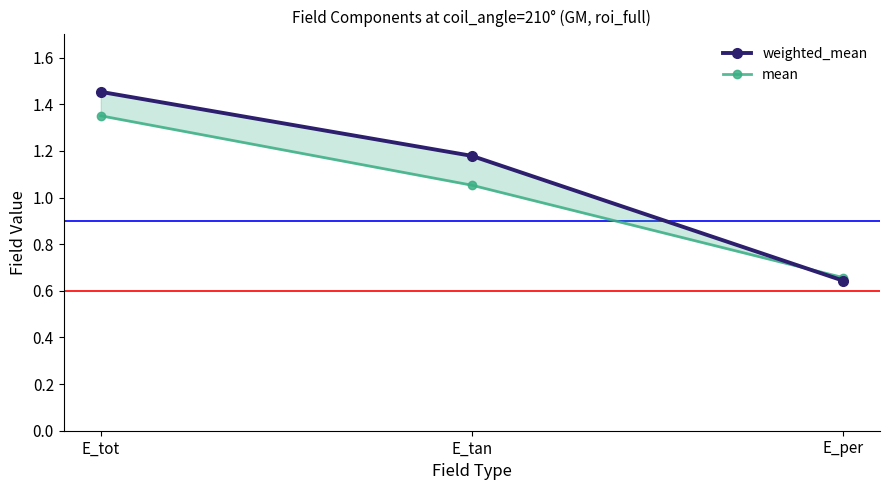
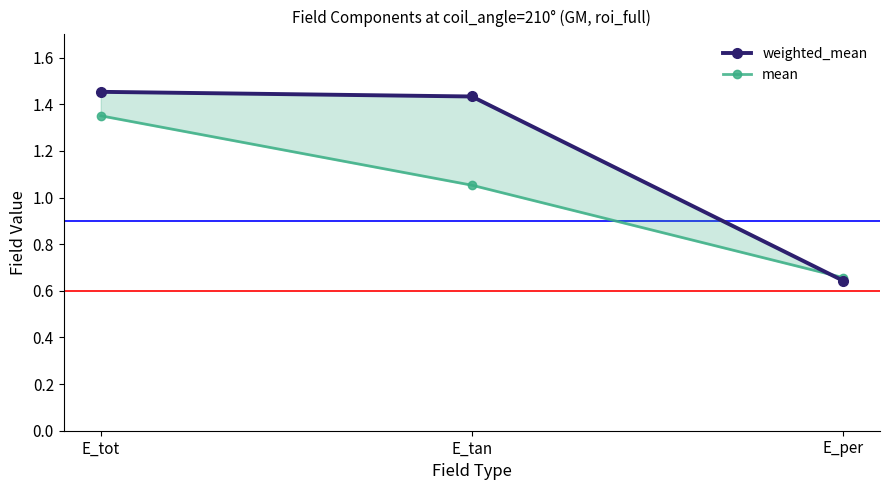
weighted_mean, E_tan: 1.18 -> 1.43
